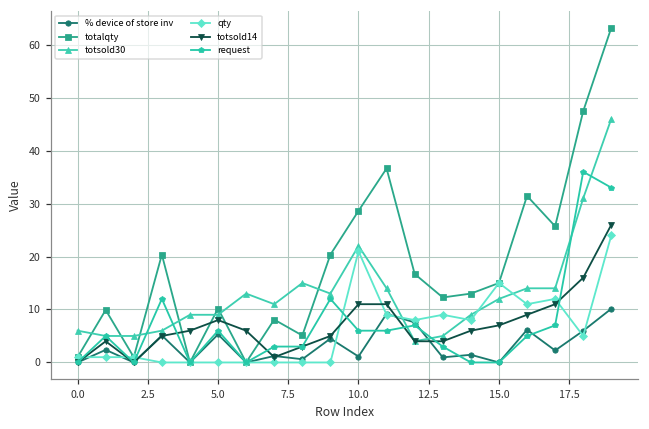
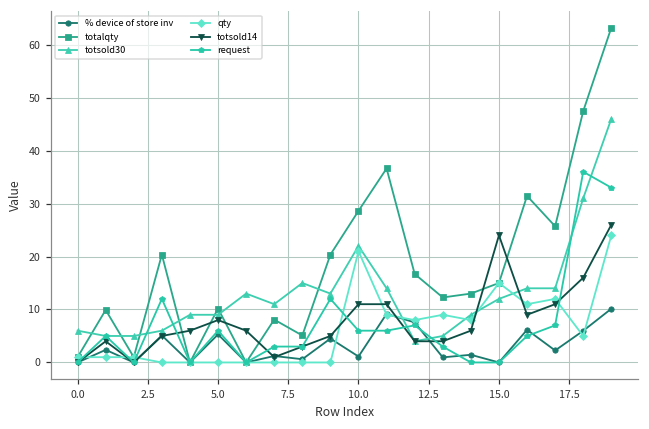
totsold14, 15.0: 7 -> 24
